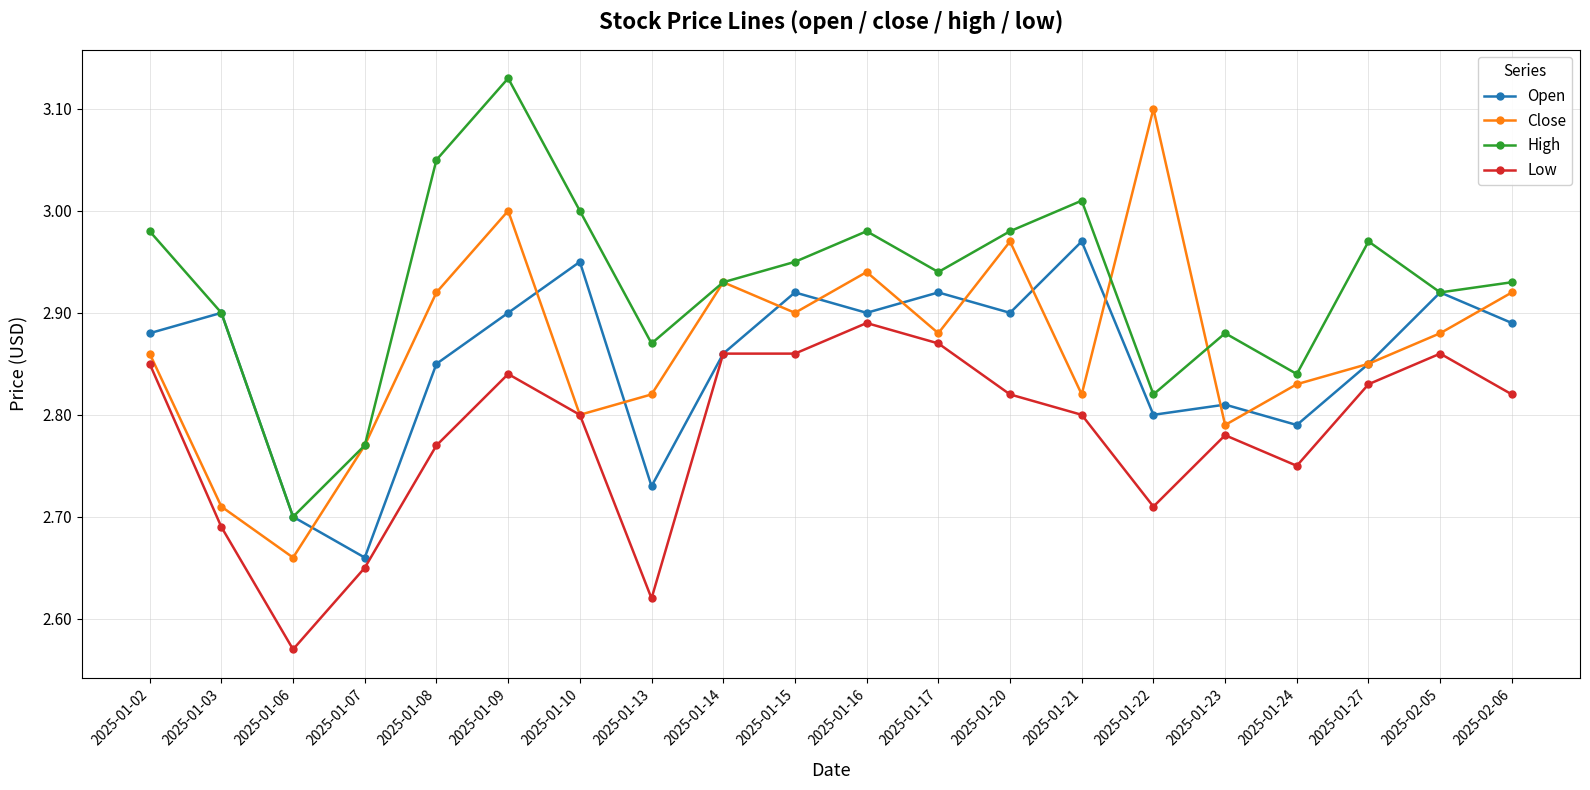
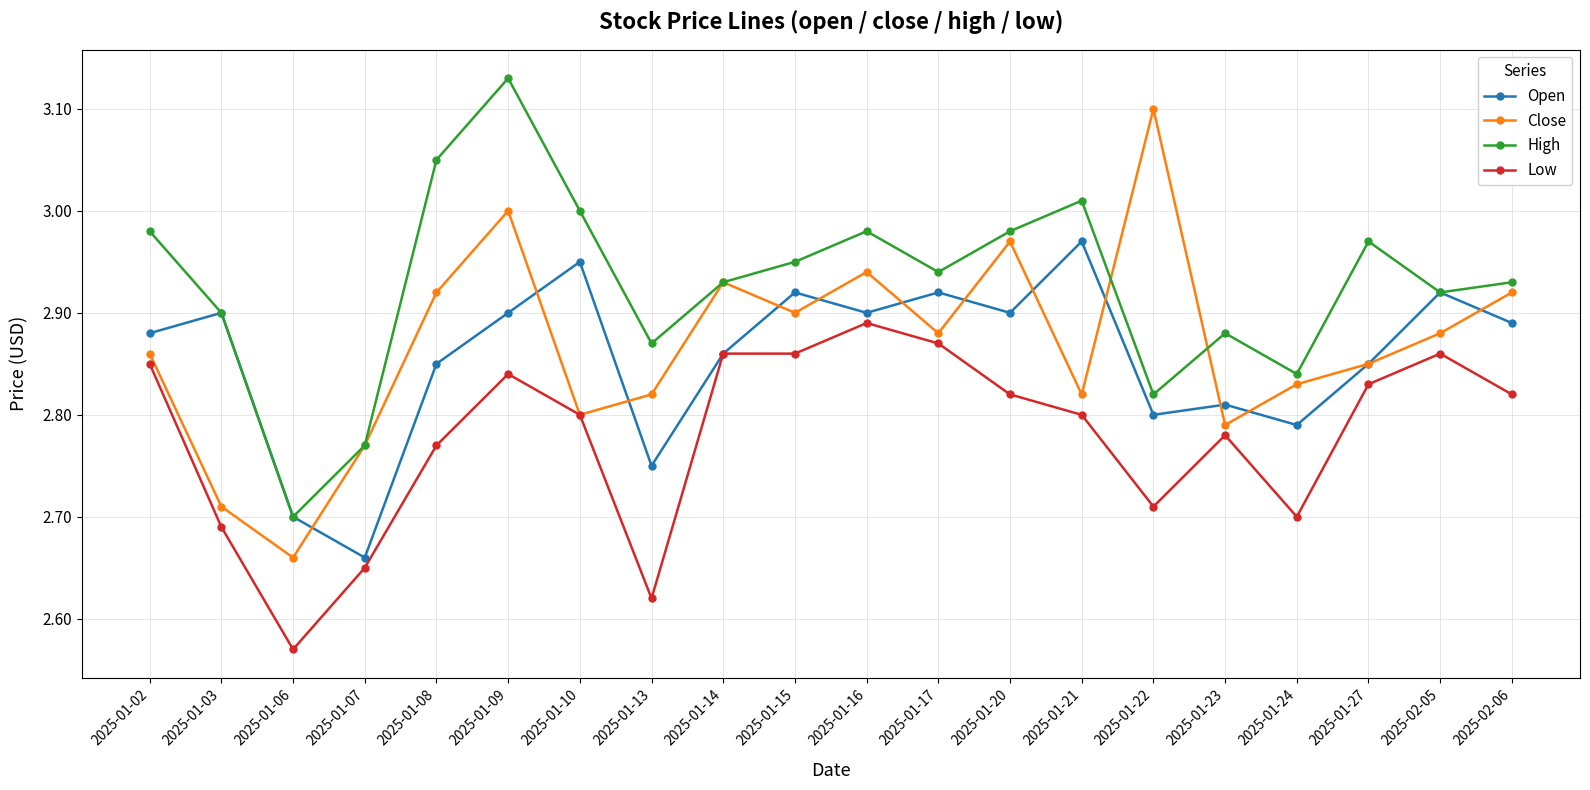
Open, 2025-01-13: 2.73 -> 2.75
Low, 2025-01-24: 2.75 -> 2.70
